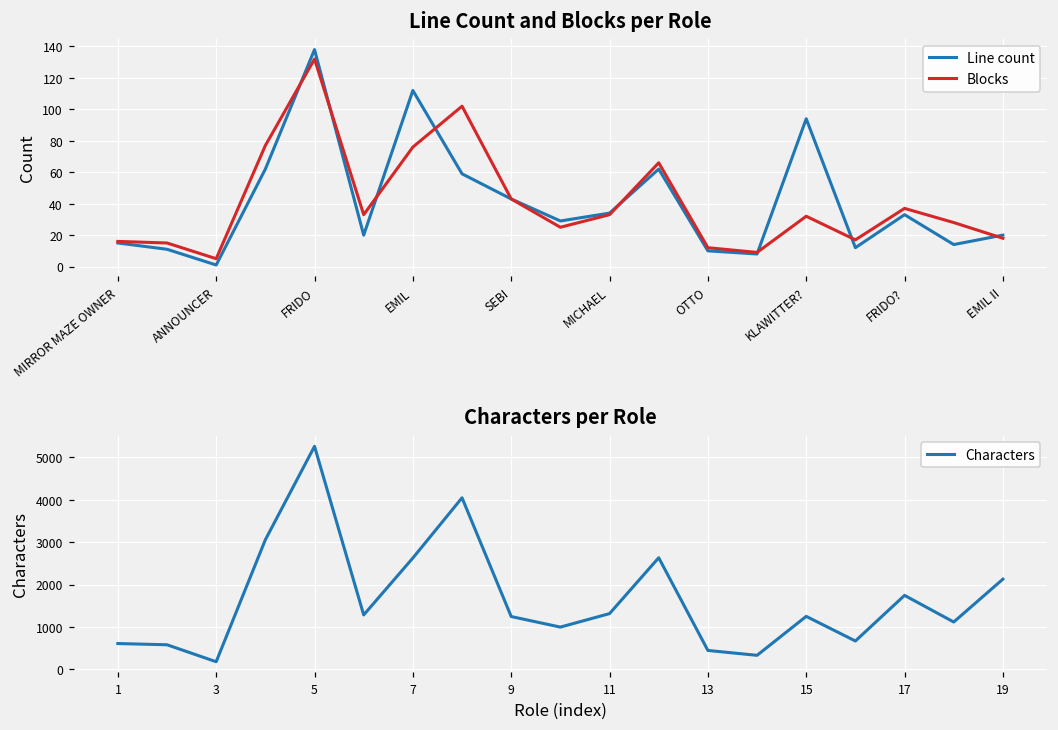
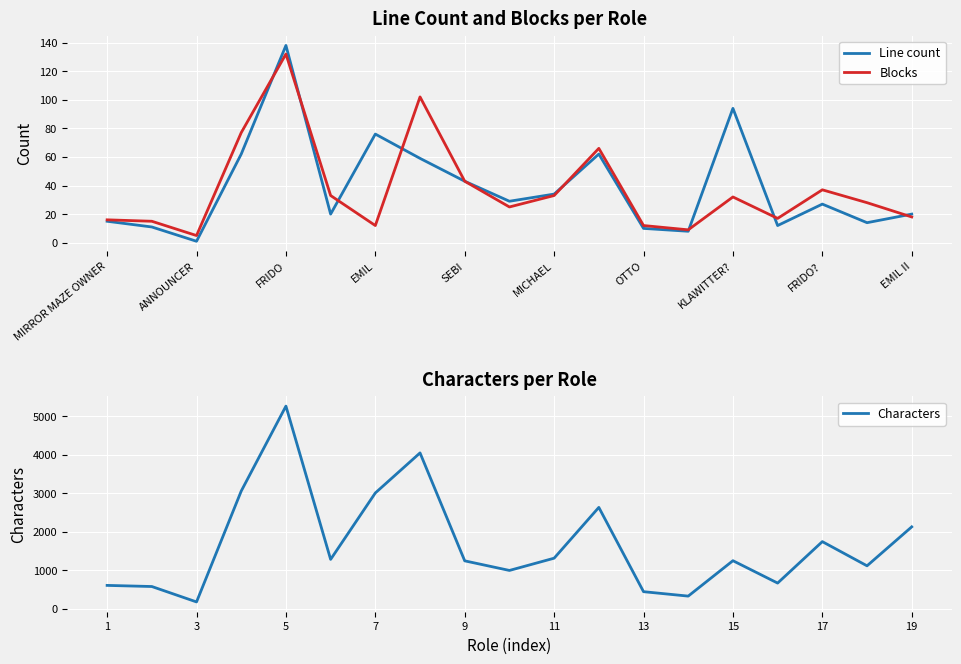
Line Count and Blocks per Role, Line count, EMIL: 112 -> 76
Line Count and Blocks per Role, Blocks, EMIL: 76 -> 12
Line Count and Blocks per Role, Line count, FRIDO?: 33 -> 27
Characters per Role, 7: 2600 -> 3000
